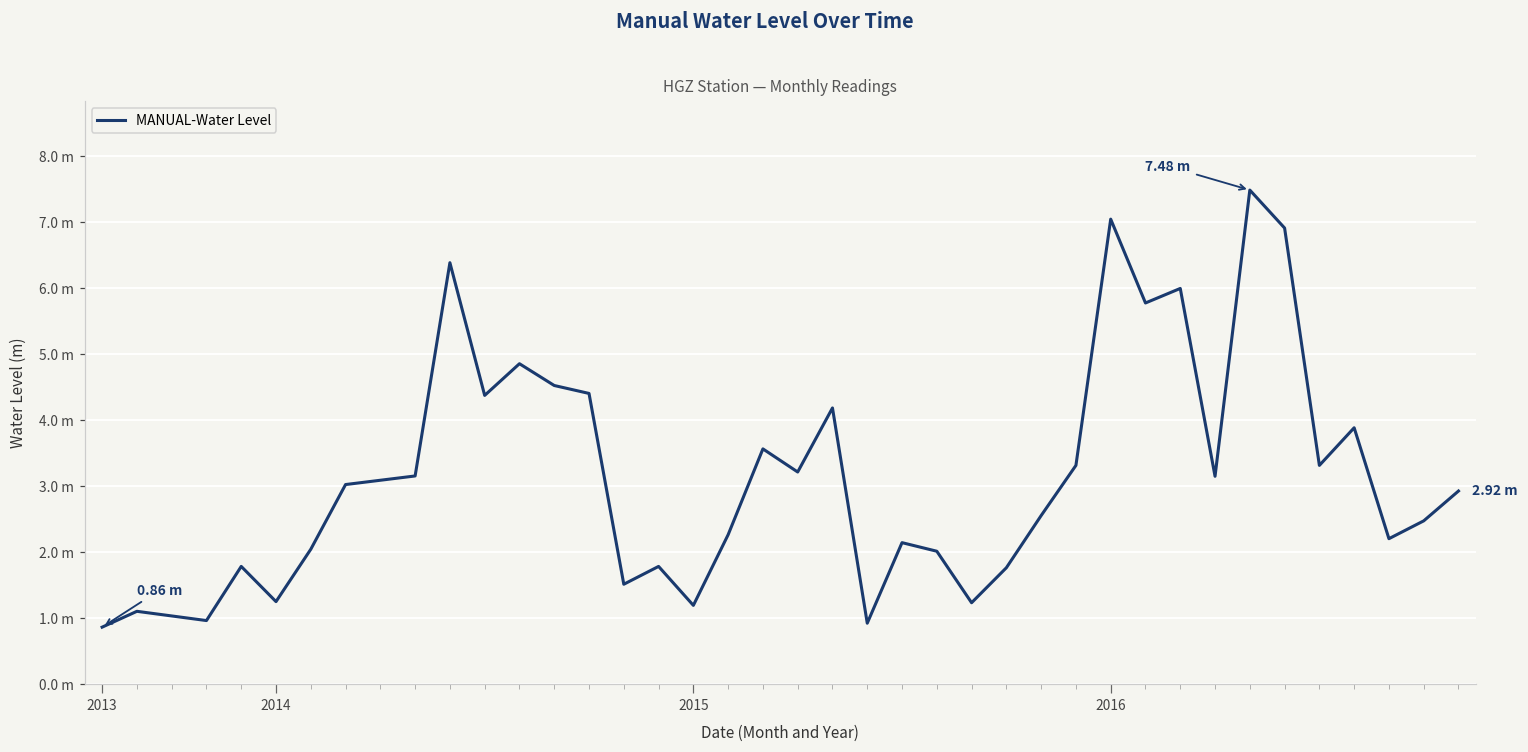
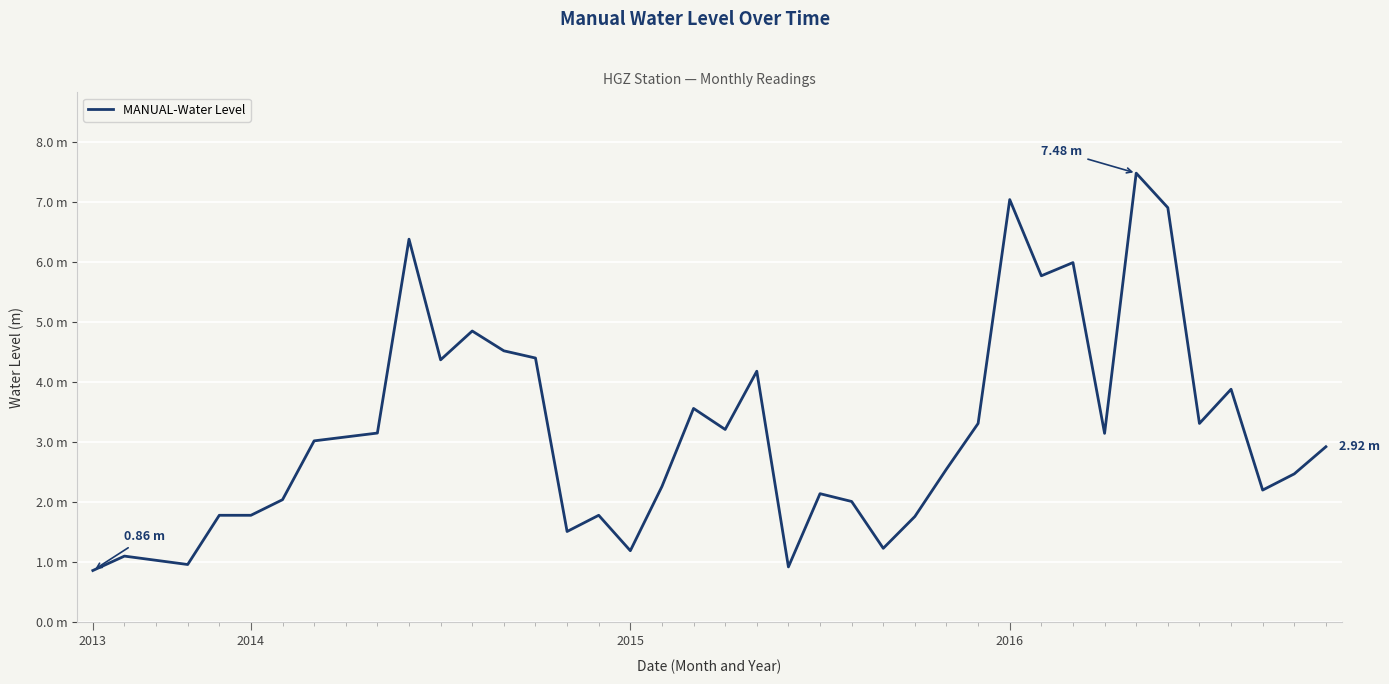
2014: 1.2 m -> 1.8 m
